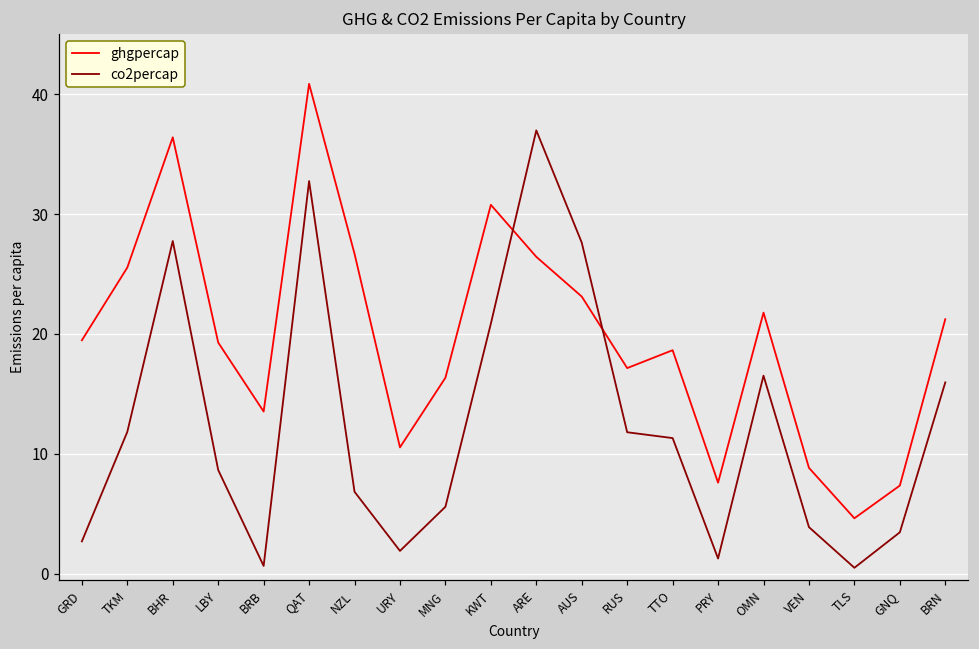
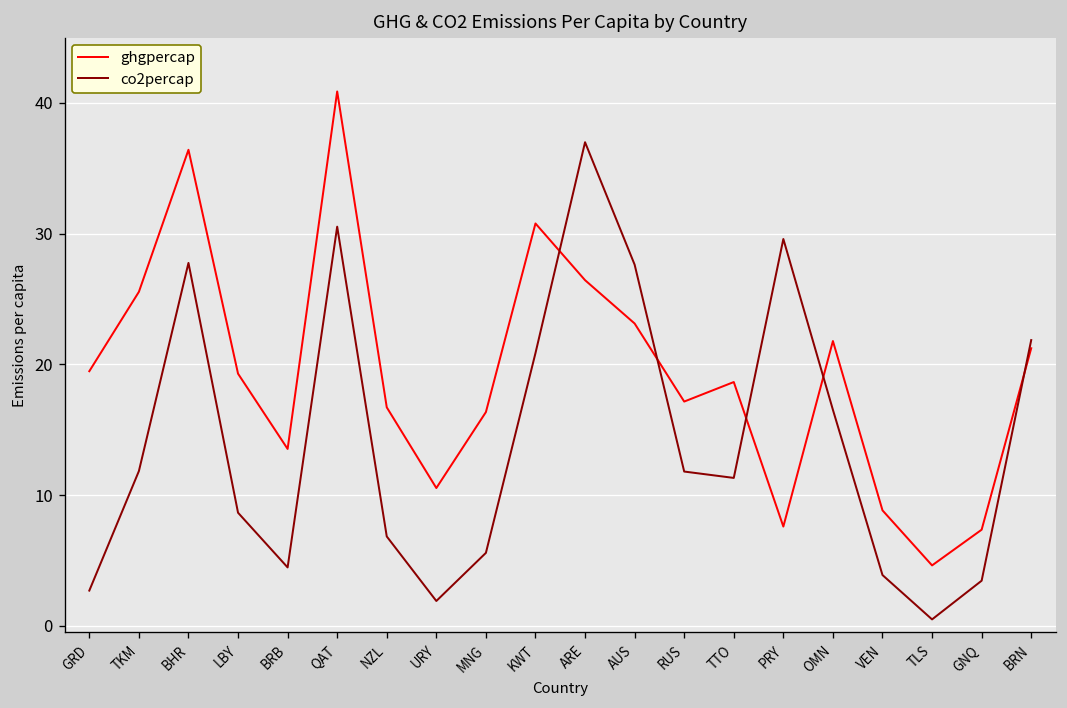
co2percap, BRB: 0.6 -> 4.5
co2percap, QAT: 32.8 -> 30.5
ghgpercap, NZL: 26.7 -> 16.7
co2percap, PRY: 1.3 -> 29.6
co2percap, BRN: 16.0 -> 21.9
